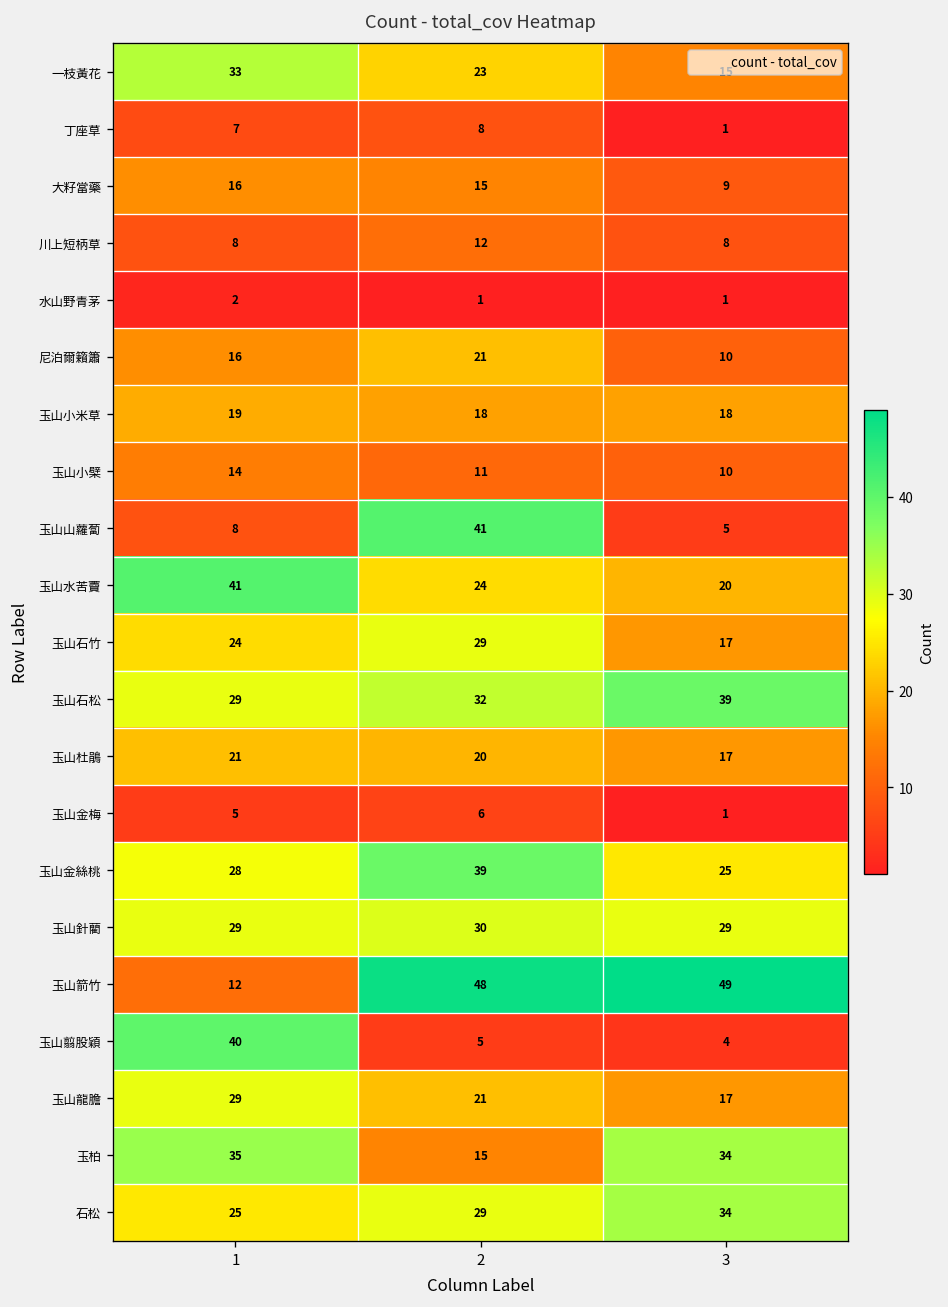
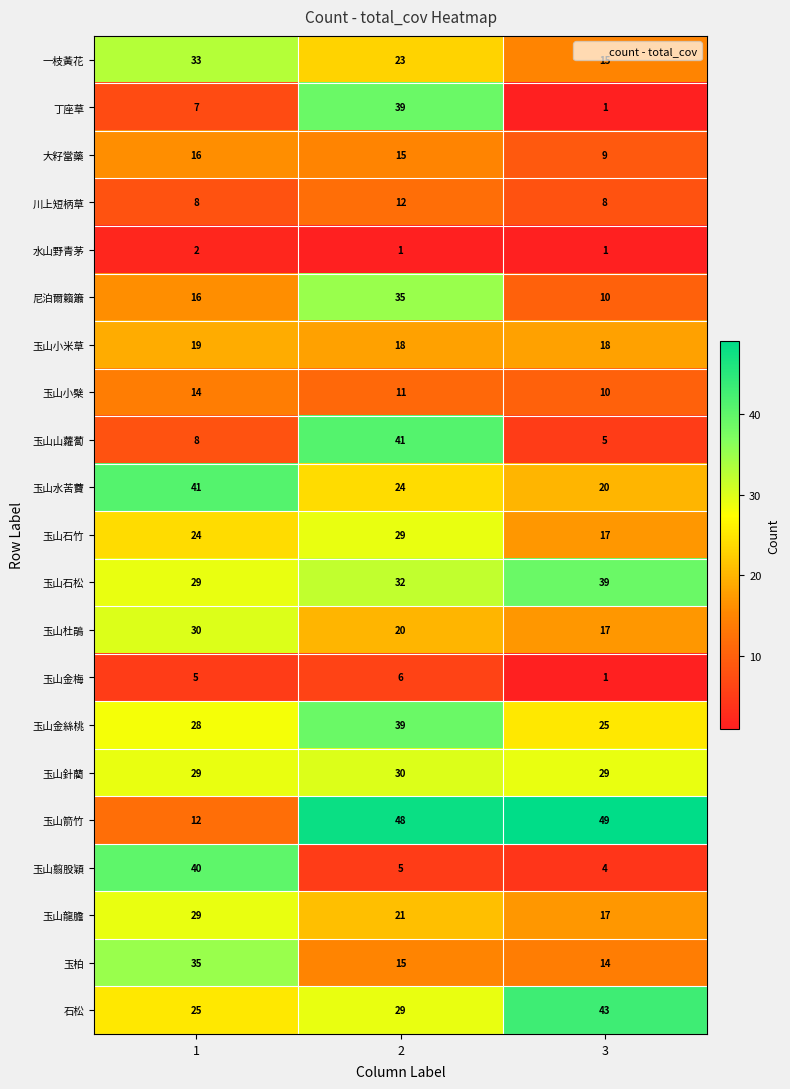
丁座草, 2: 8 -> 39
尼泊爾籟簫, 2: 21 -> 35
玉山杜鵑, 1: 21 -> 30
玉柏, 3: 34 -> 14
石松, 3: 34 -> 43
